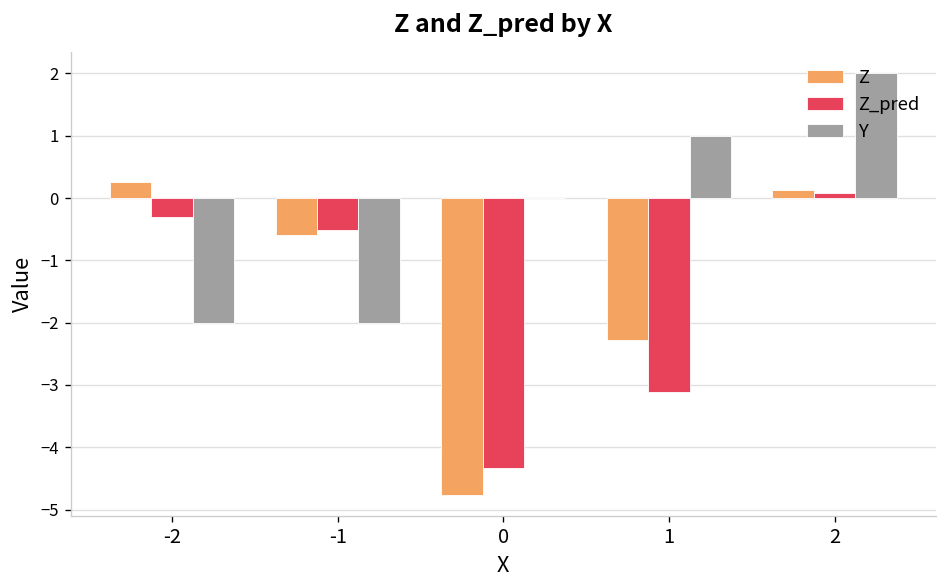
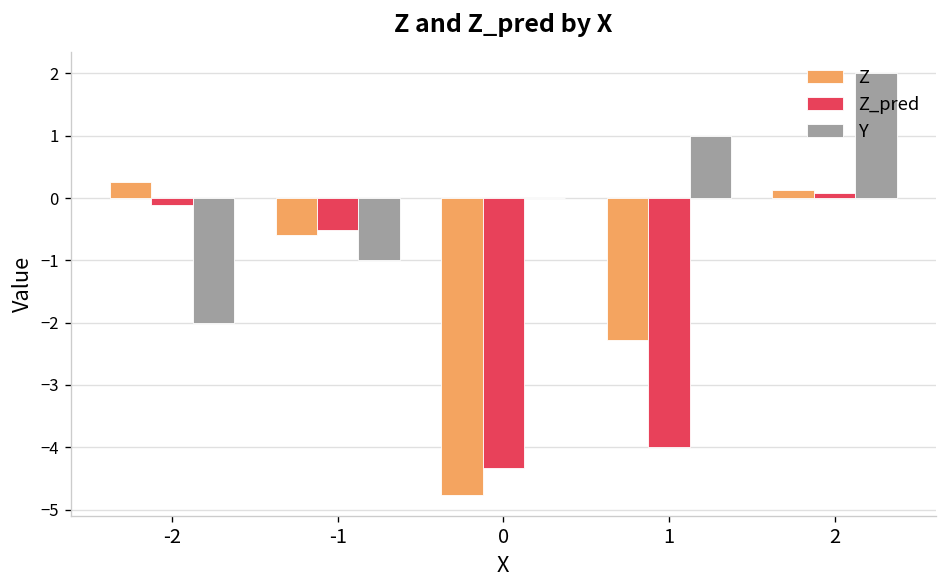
Z_pred, -2: -0.3 -> -0.1
Y, -1: -2 -> -1
Z_pred, 1: -3.1 -> -4.0
